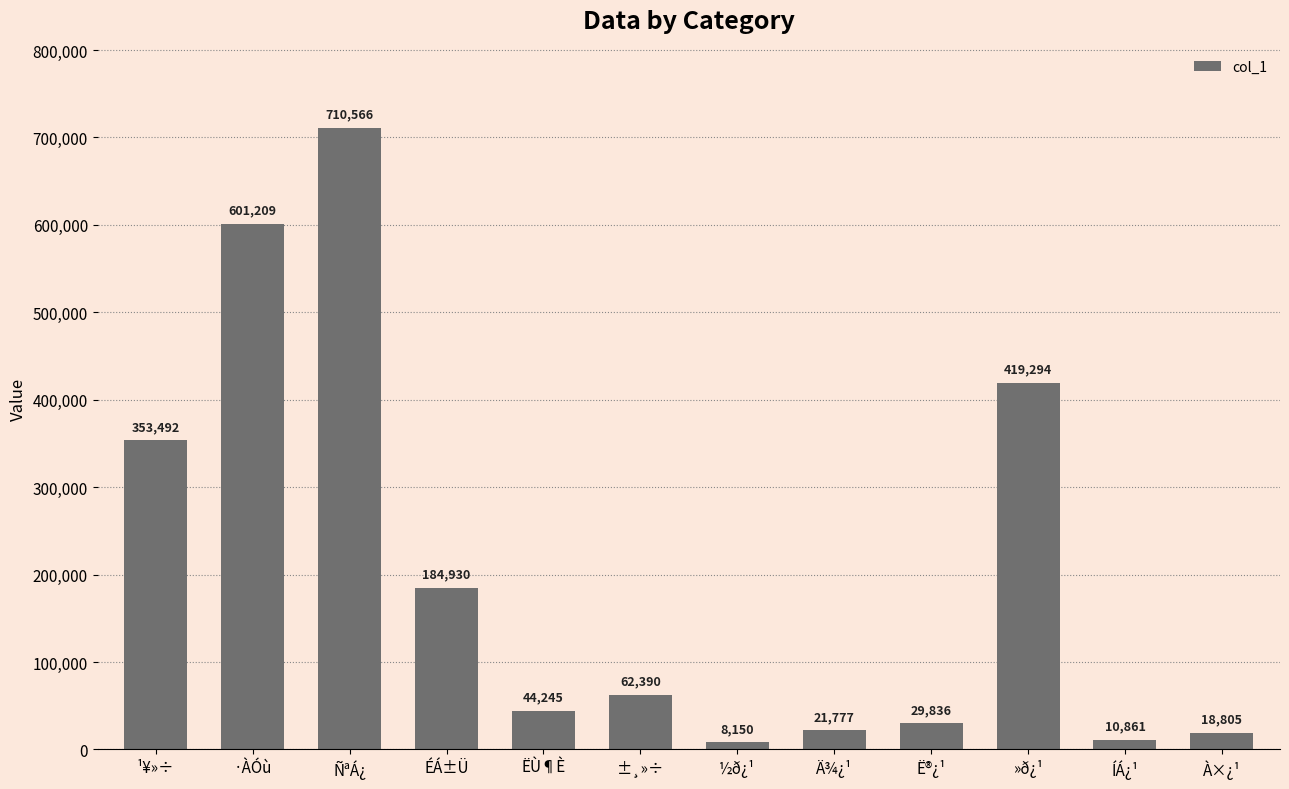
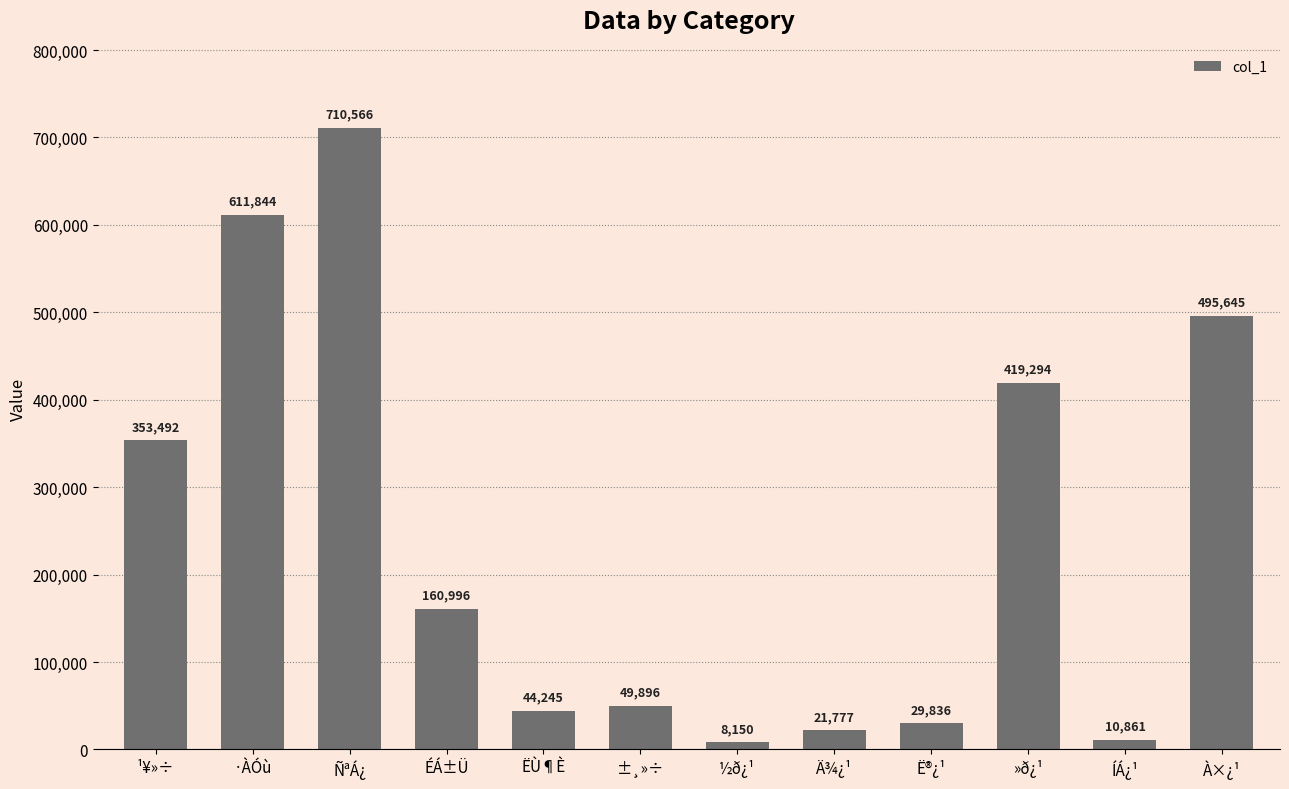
·ÀÓù: 601,209 -> 611,844
ÉÁ±Ü: 184,930 -> 160,996
±¸»÷: 62,390 -> 49,896
À×¿¹: 18,805 -> 495,645
